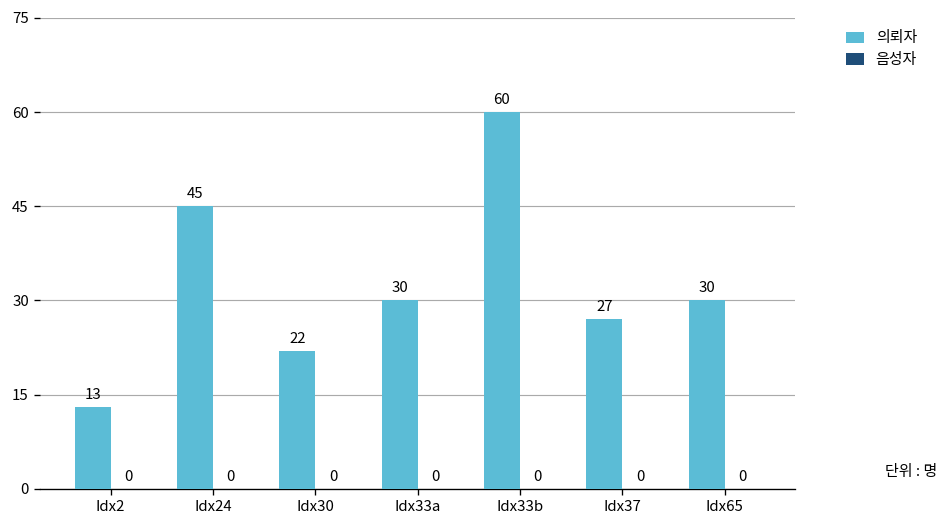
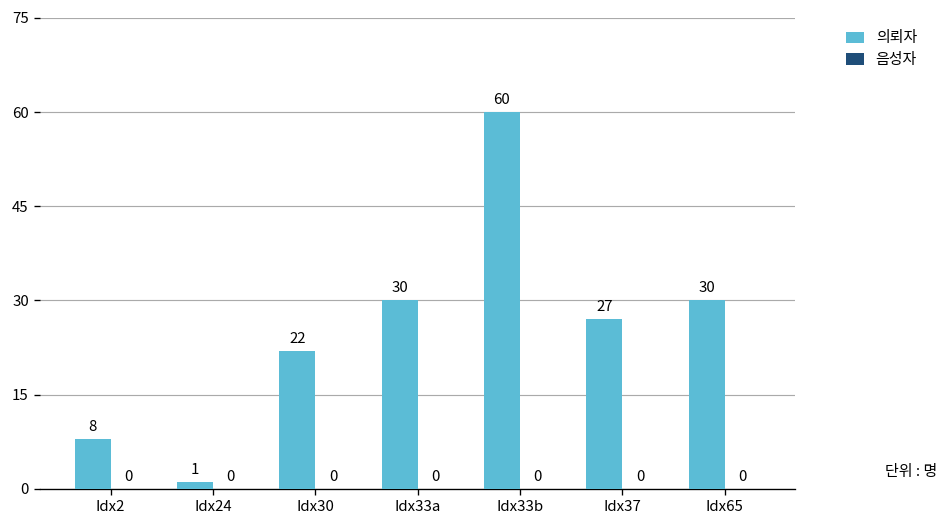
의뢰자, Idx2: 13 -> 8
의뢰자, Idx24: 45 -> 1
